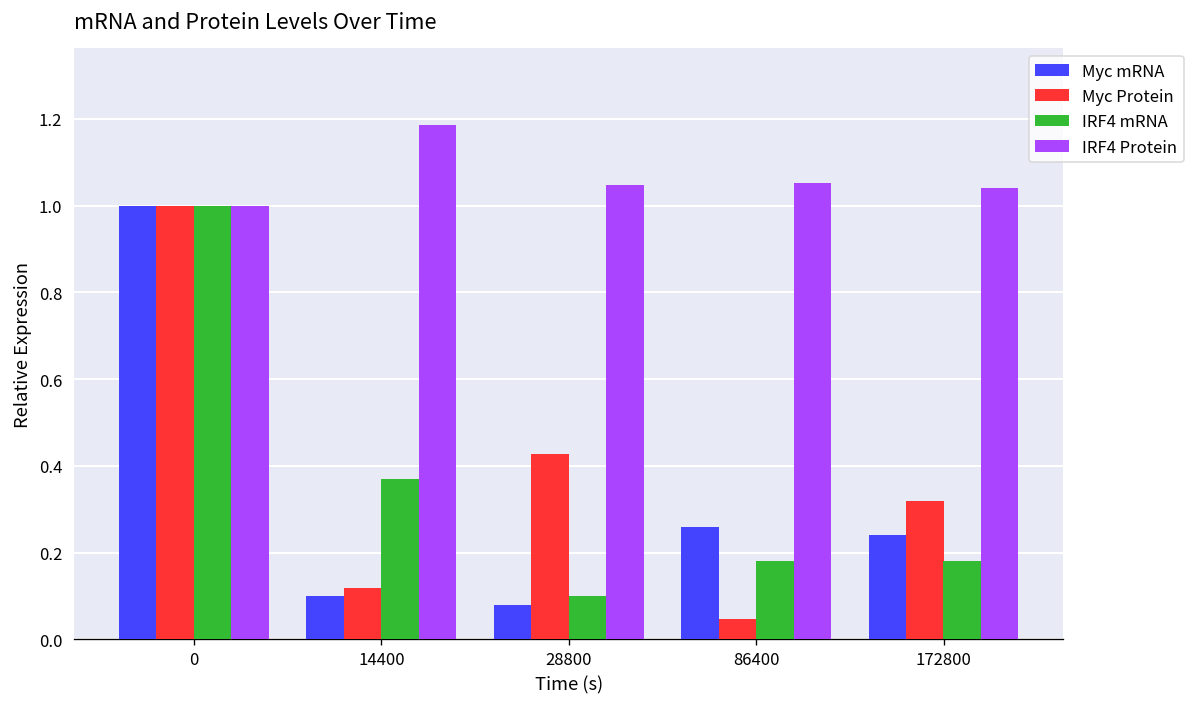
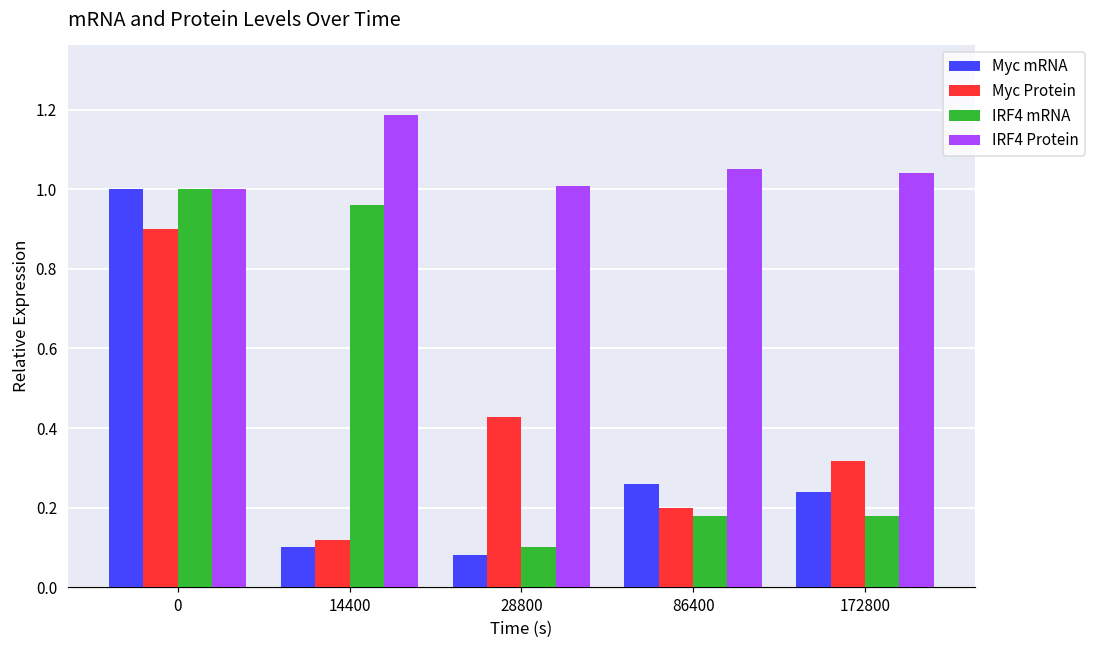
Myc Protein, 0: 1.0 -> 0.9
IRF4 mRNA, 14400: 0.37 -> 0.96
IRF4 Protein, 28800: 1.05 -> 1.01
Myc Protein, 86400: 0.05 -> 0.20
